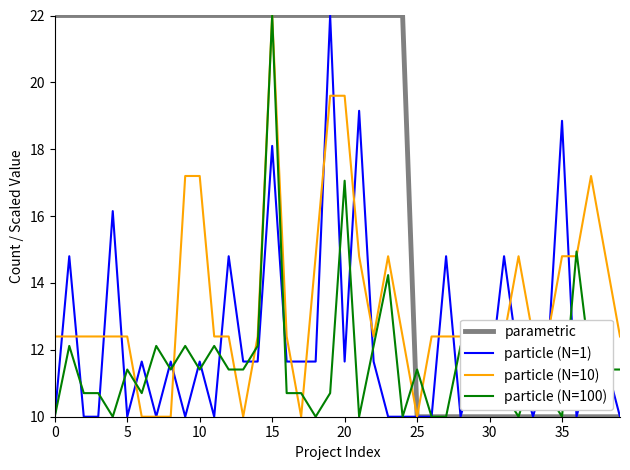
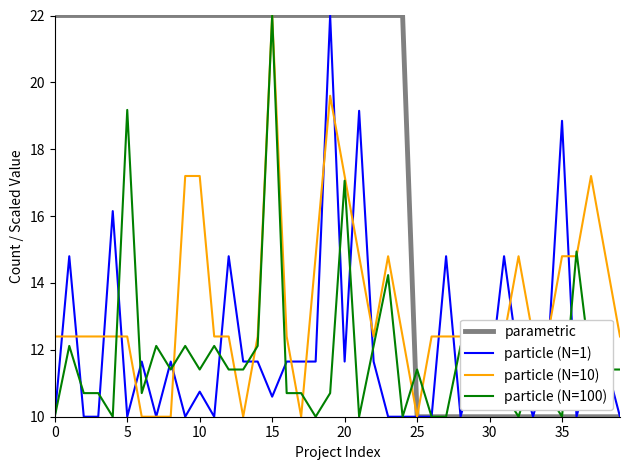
particle (N=100), 5: 11.4 -> 19.2
particle (N=1), 10: 11.7 -> 10.8
particle (N=1), 15: 18.1 -> 10.6
particle (N=10), 20: 19.6 -> 17.2
